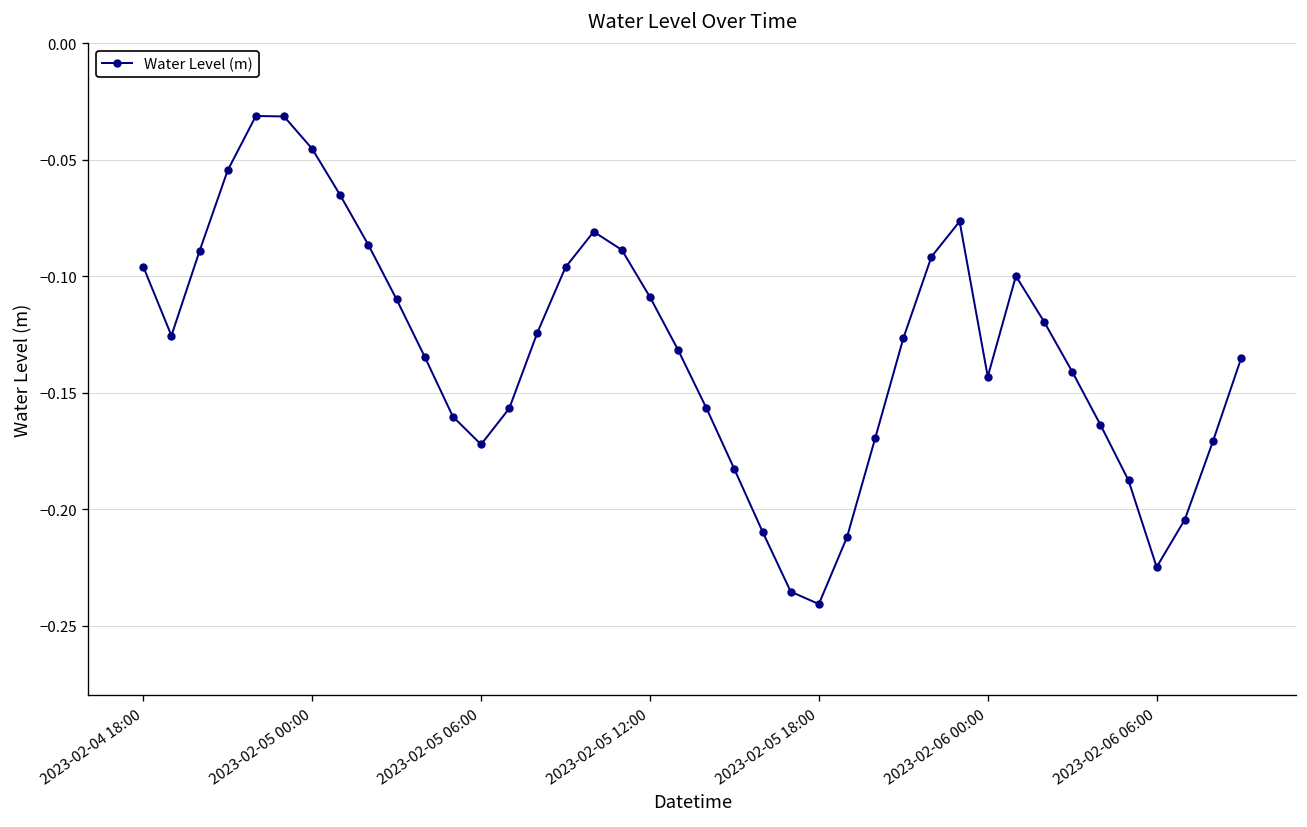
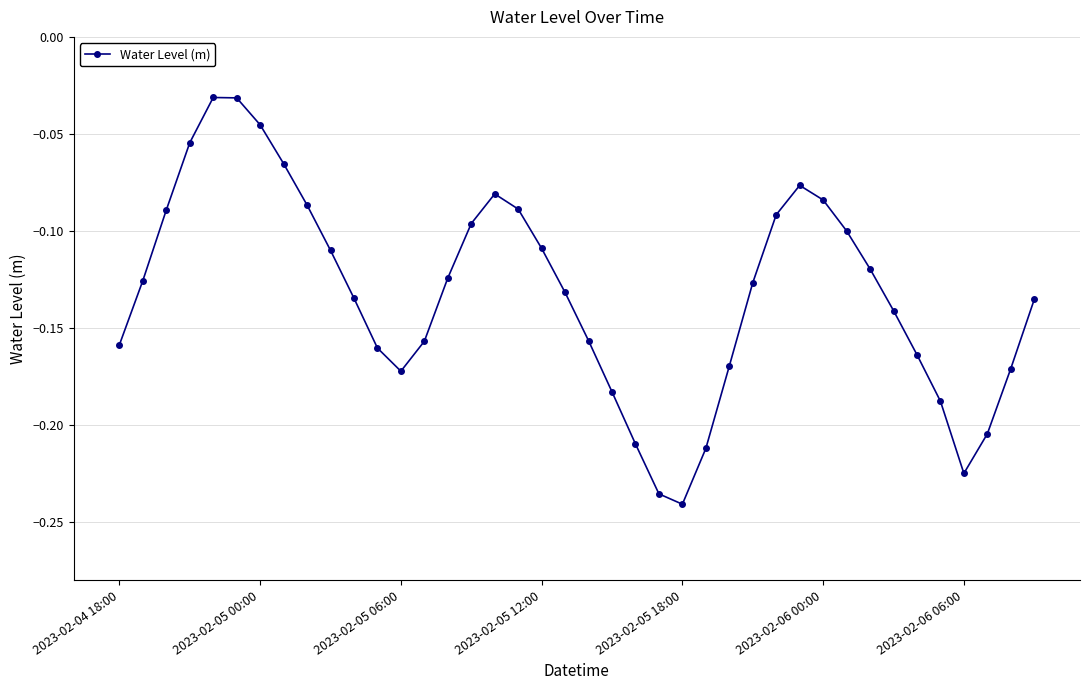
2023-02-04 18:00: -0.096 -> -0.159
2023-02-06 00:00: -0.143 -> -0.084
